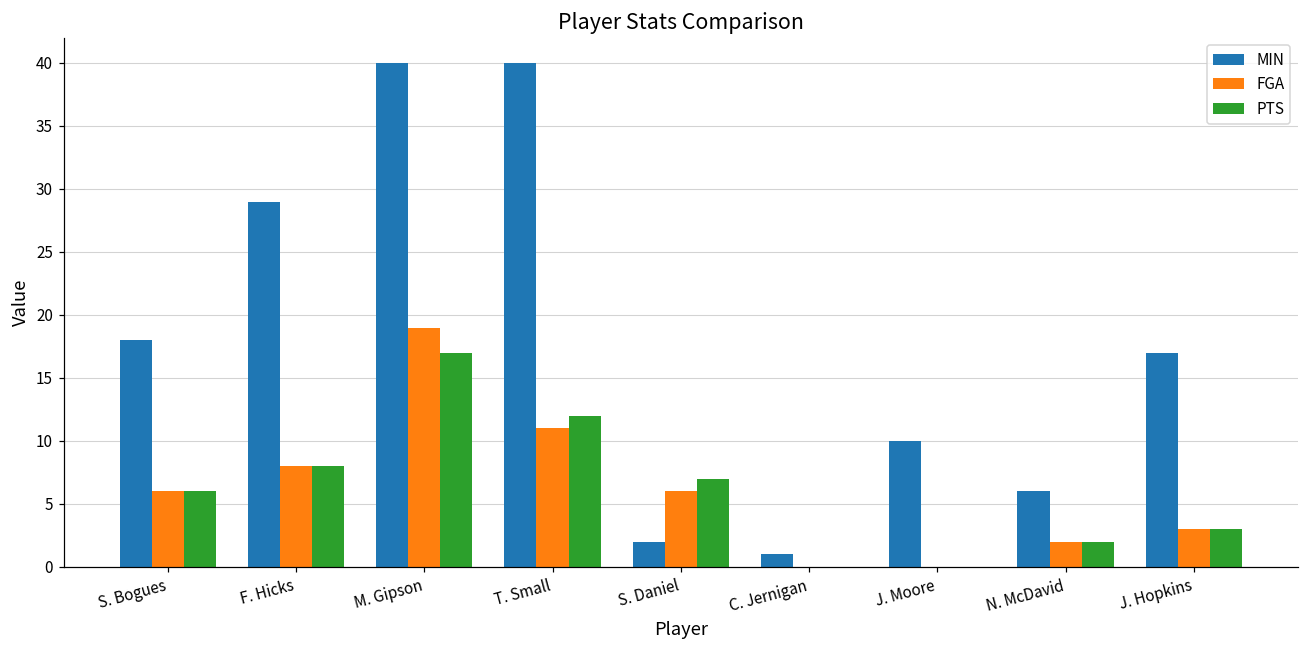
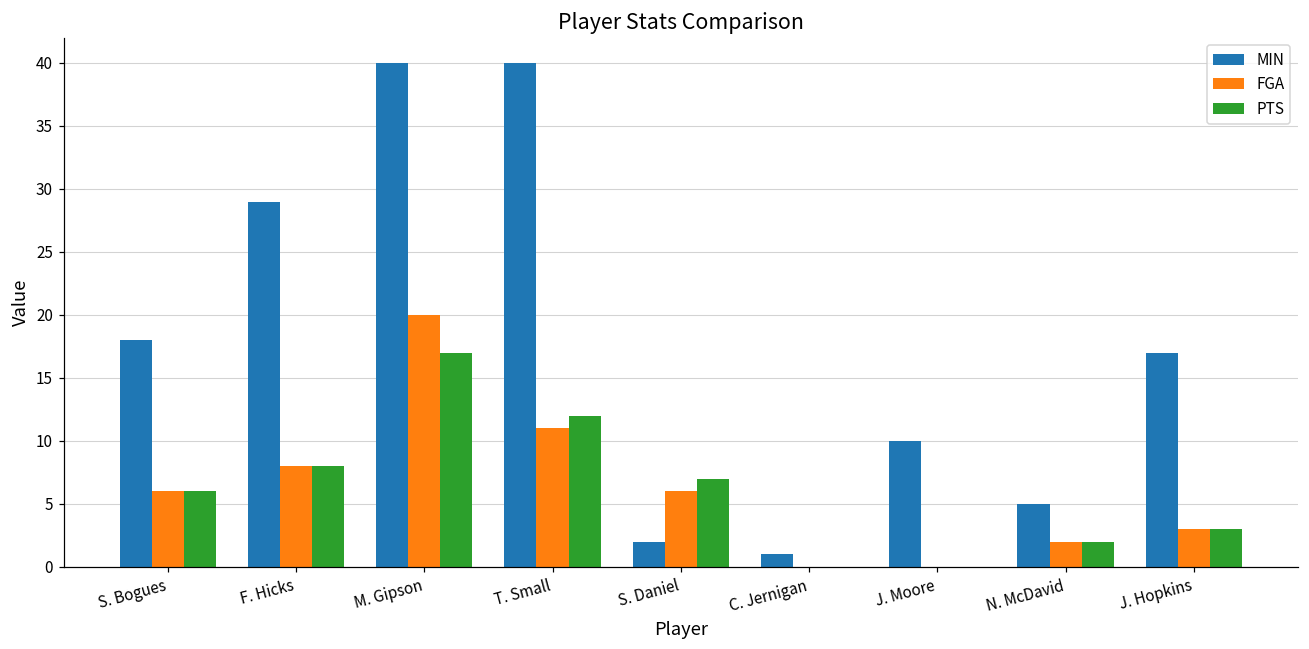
FGA, M. Gipson: 19 -> 20
MIN, N. McDavid: 6 -> 5
